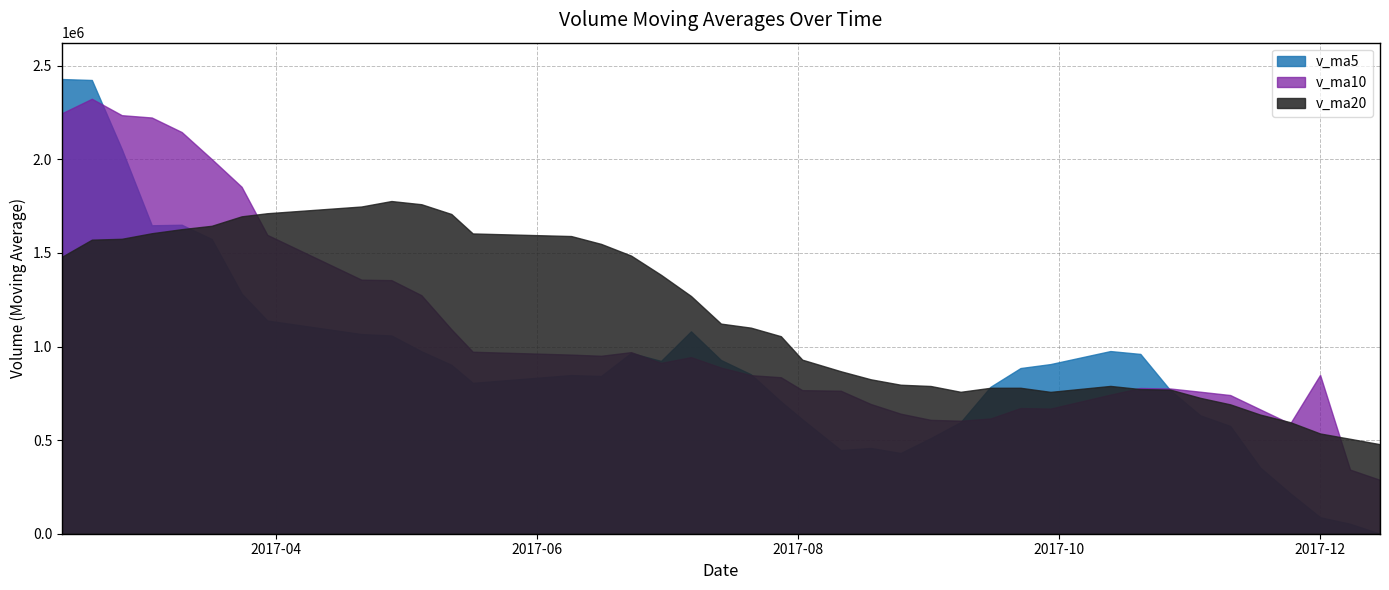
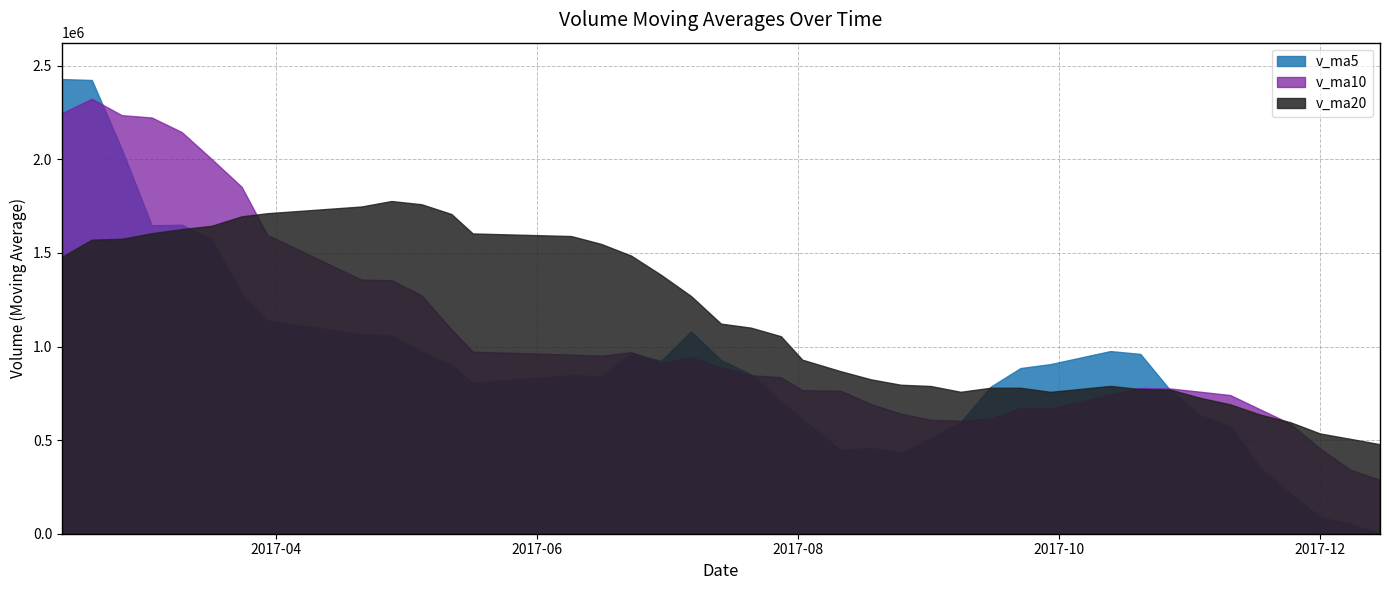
v_ma10, 2017-12: 850000 -> 460000
